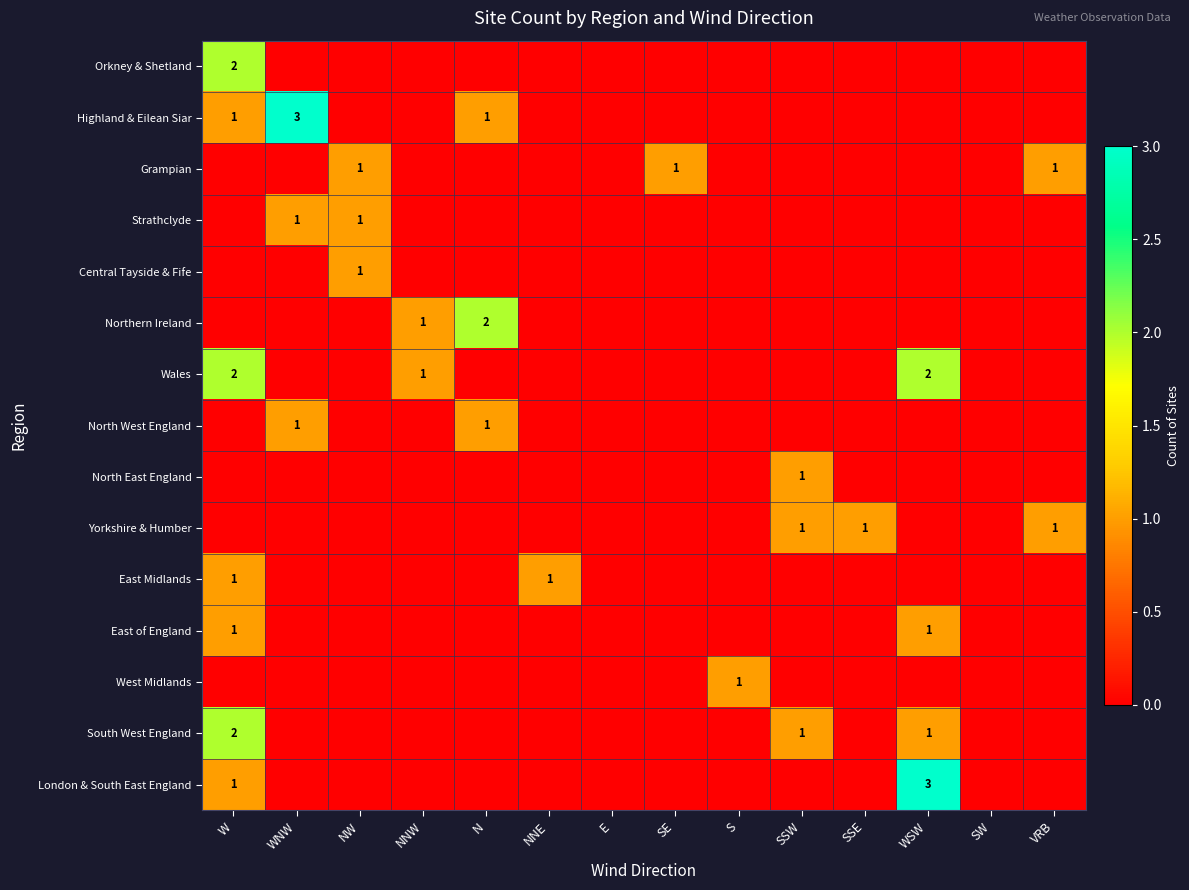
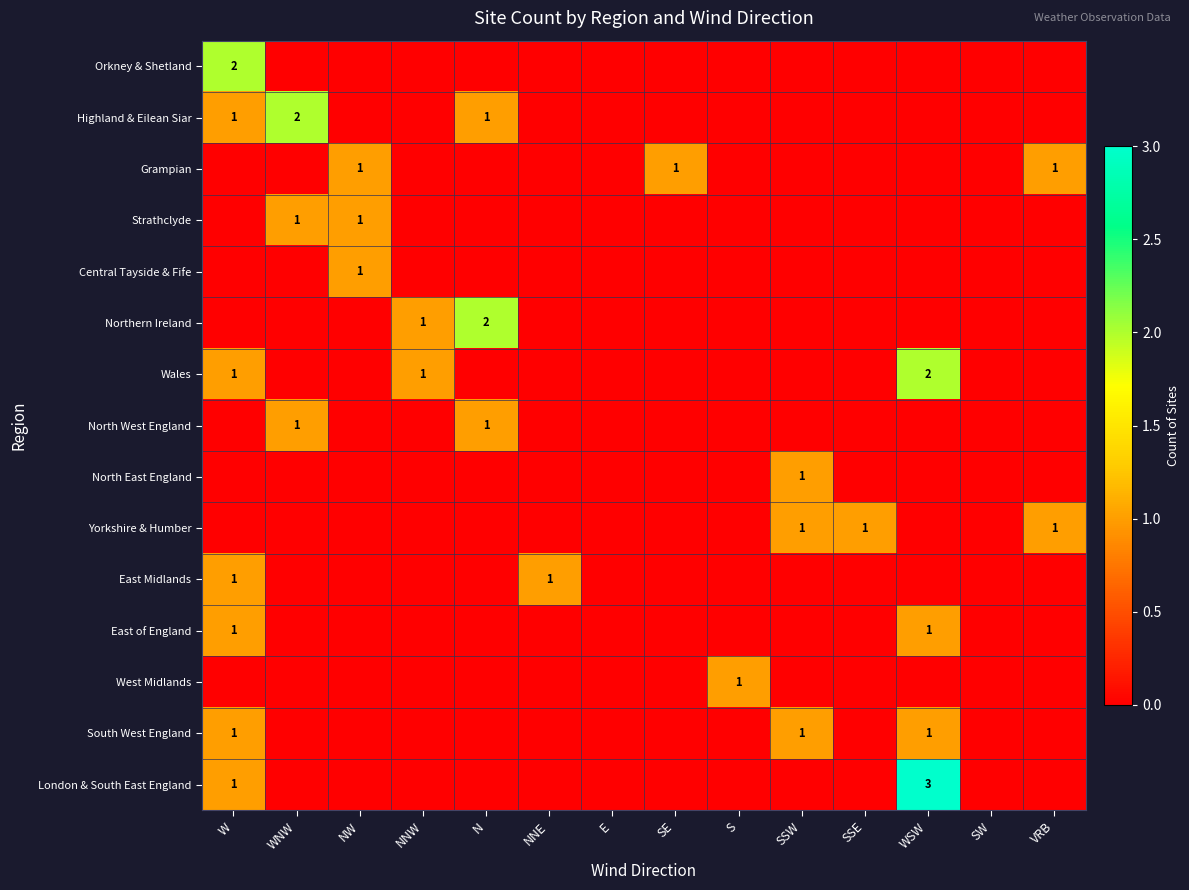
Highland & Eilean Siar, WNW: 3 -> 2
Wales, W: 2 -> 1
South West England, W: 2 -> 1
